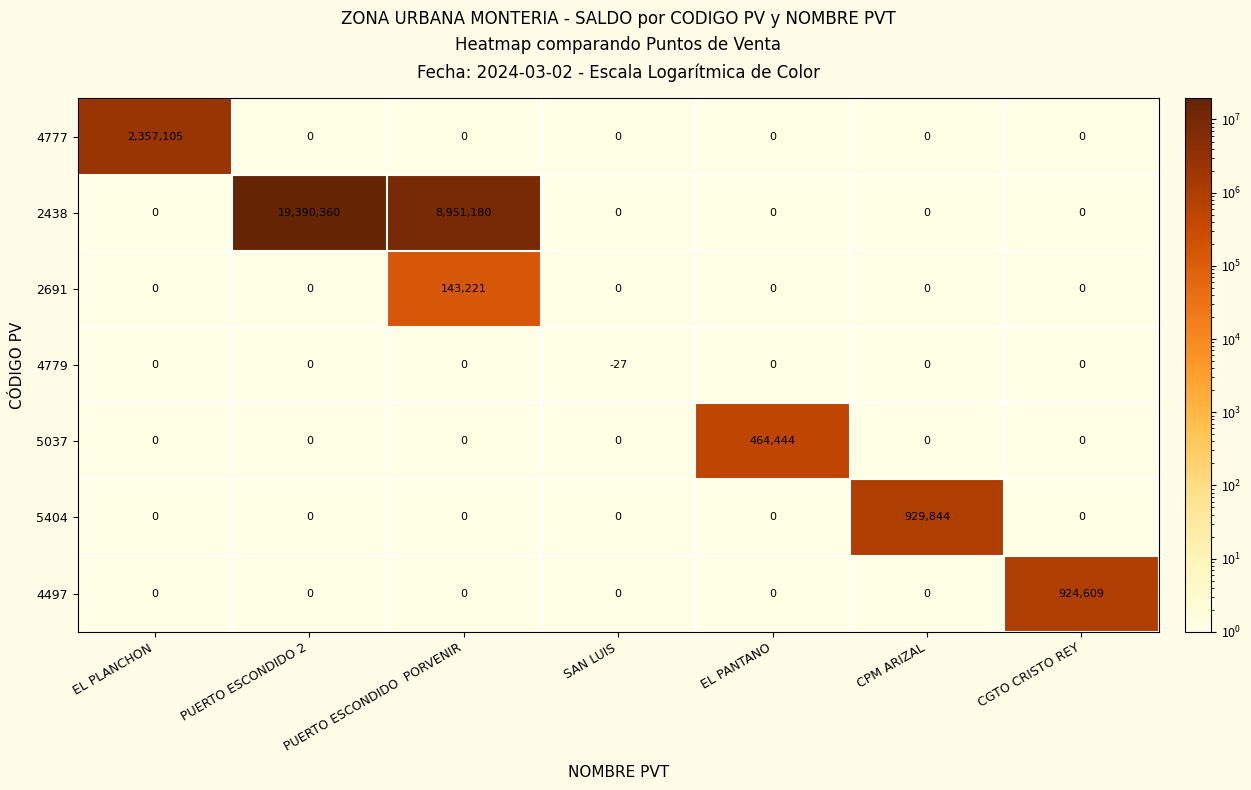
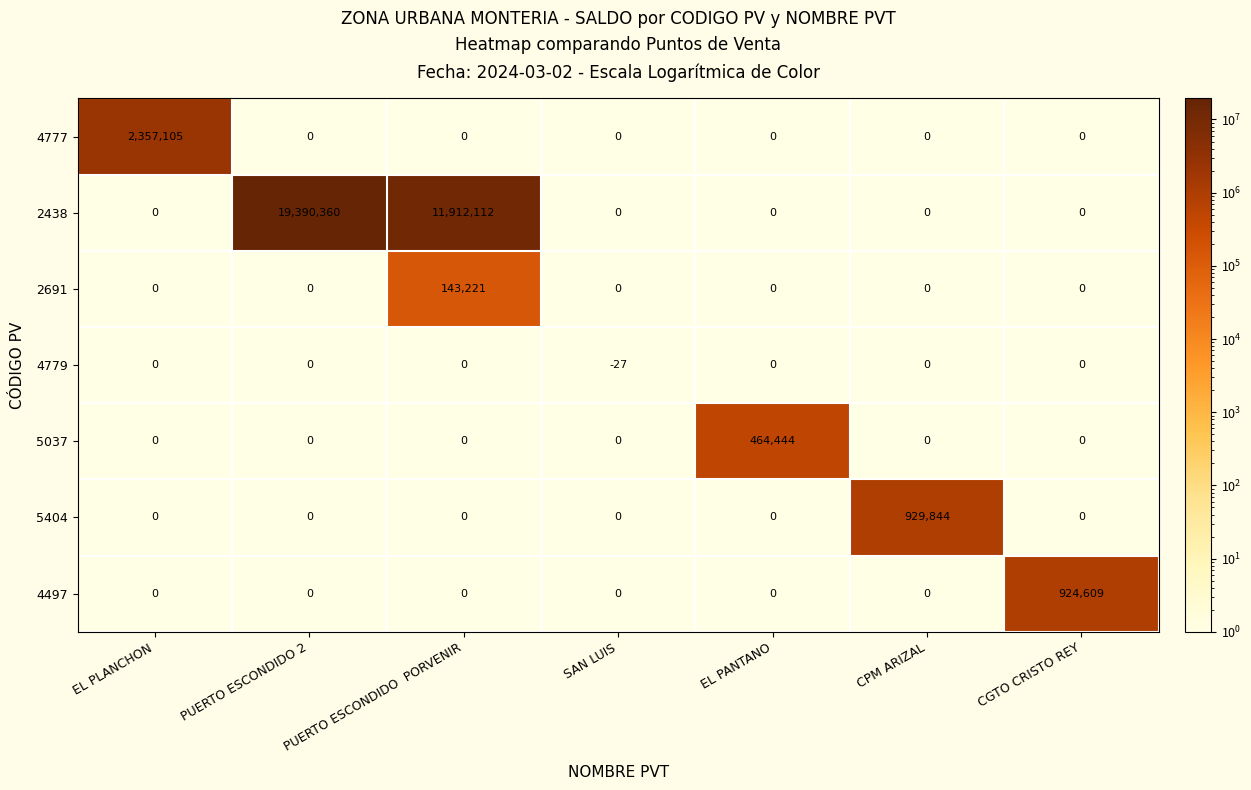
2438, PUERTO ESCONDIDO PORVENIR: 8,951,180 -> 11,912,112
